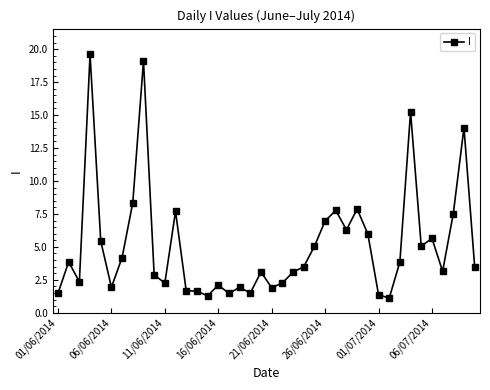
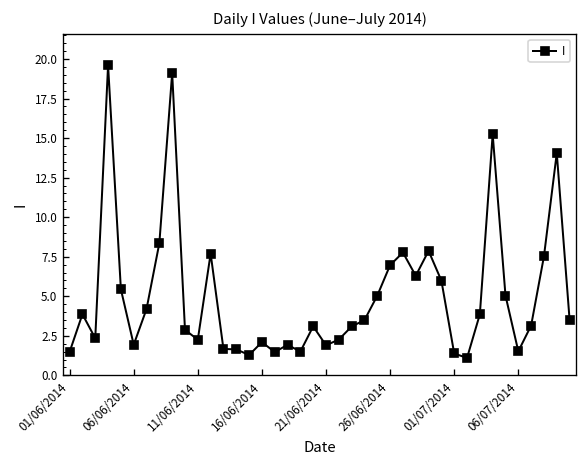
06/07/2014: 5.7 -> 1.5
